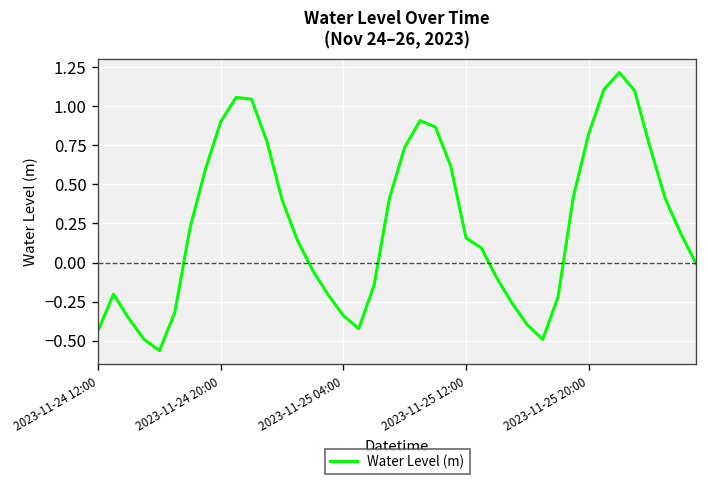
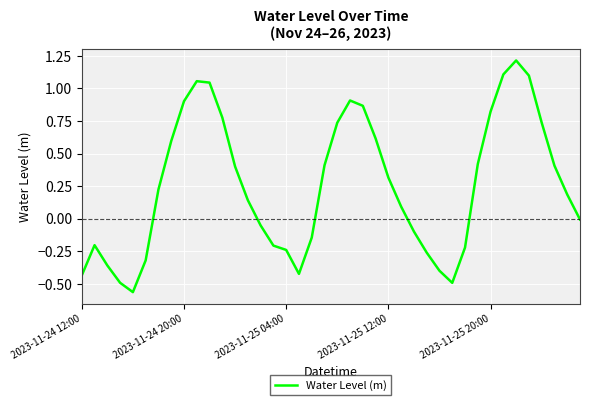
2023-11-25 04:00: -0.34 -> -0.24
2023-11-25 12:00: 0.16 -> 0.32
